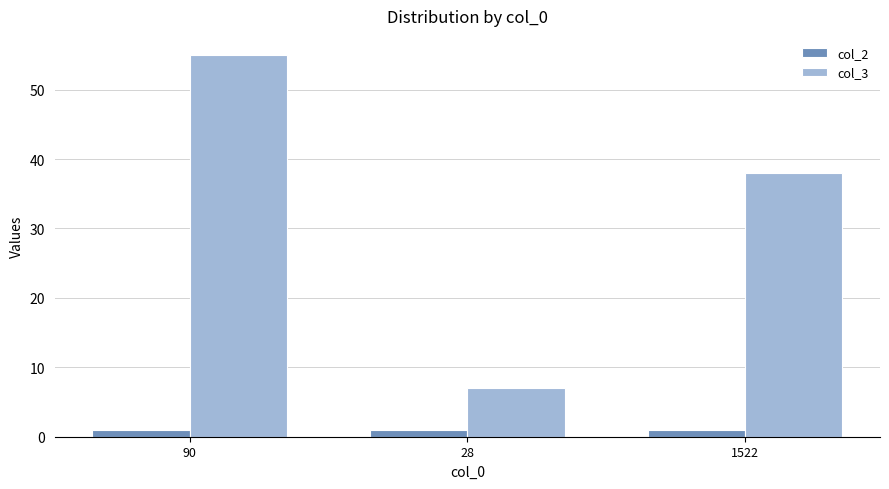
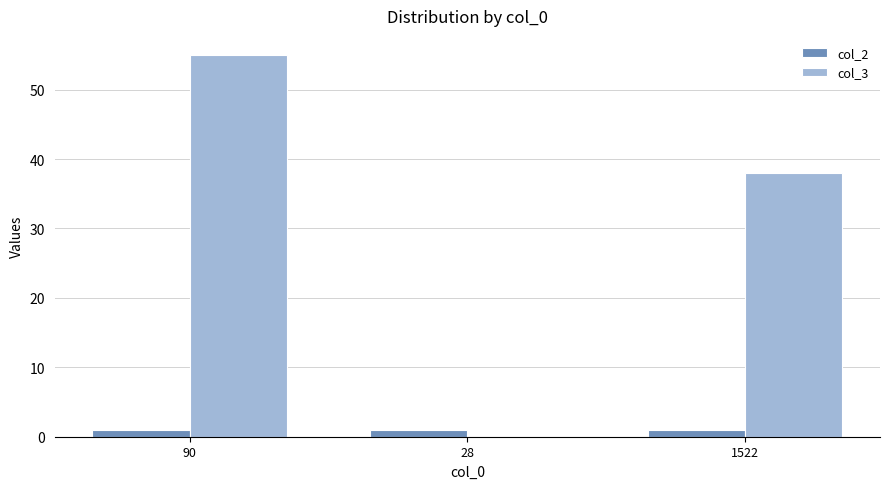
col_3, 28: 7 -> 0
